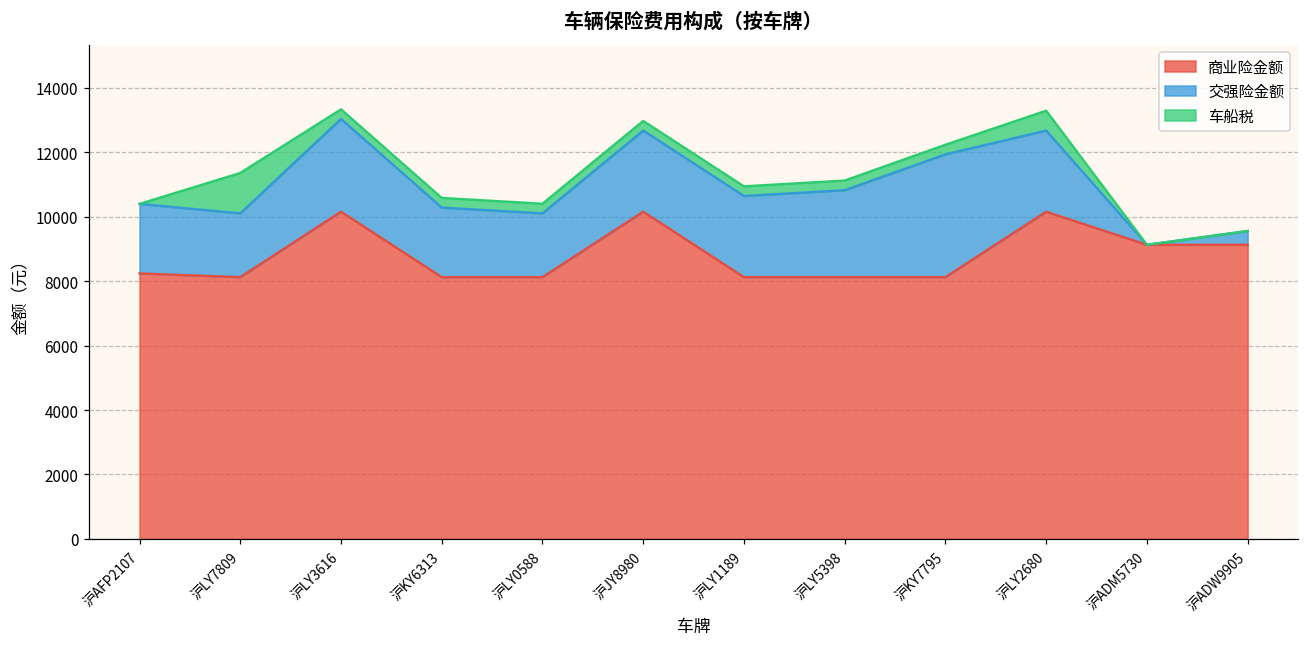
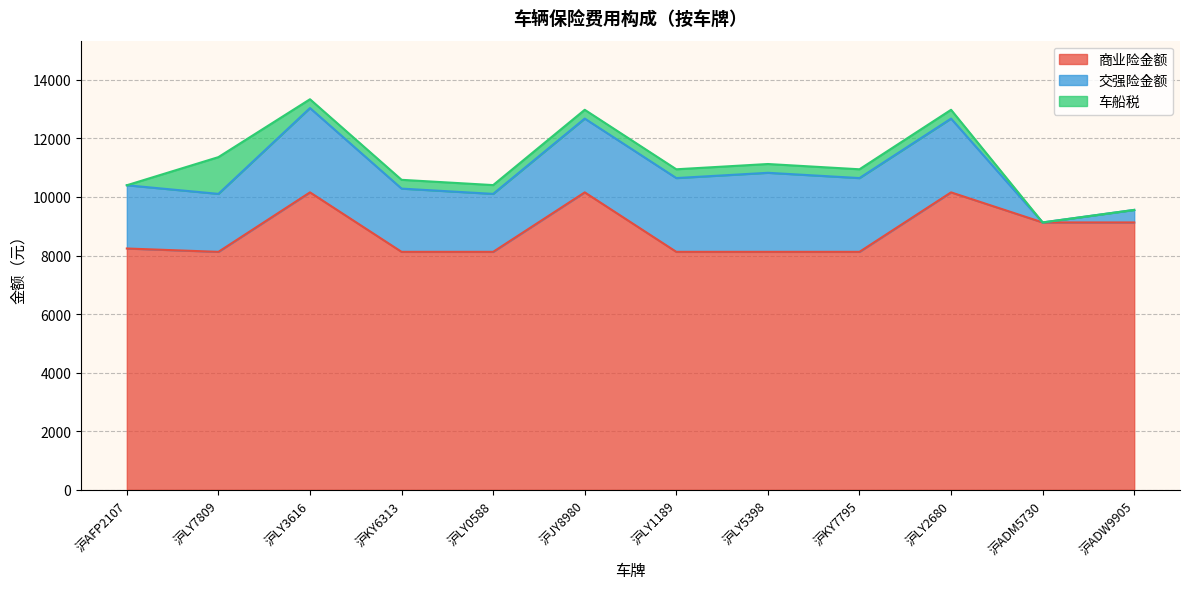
交强险金额, 沪KY7795: 3800 -> 2500
车船税, 沪LY2680: 600 -> 300
